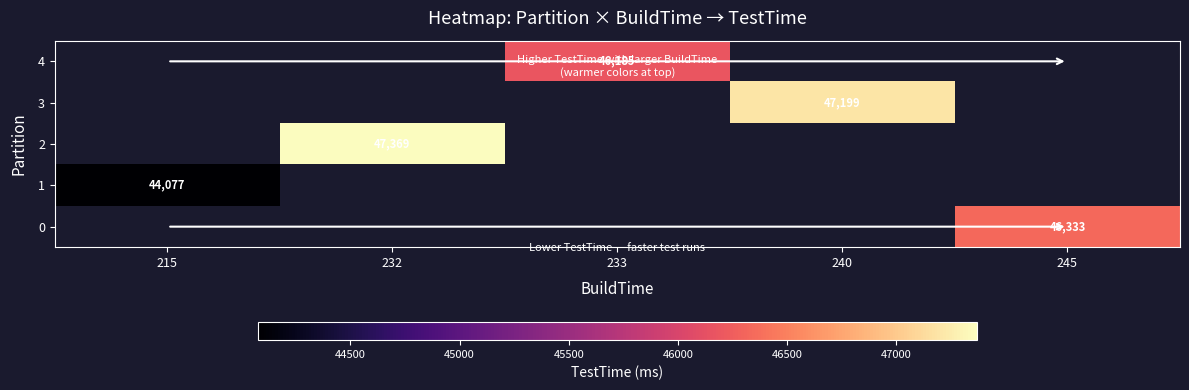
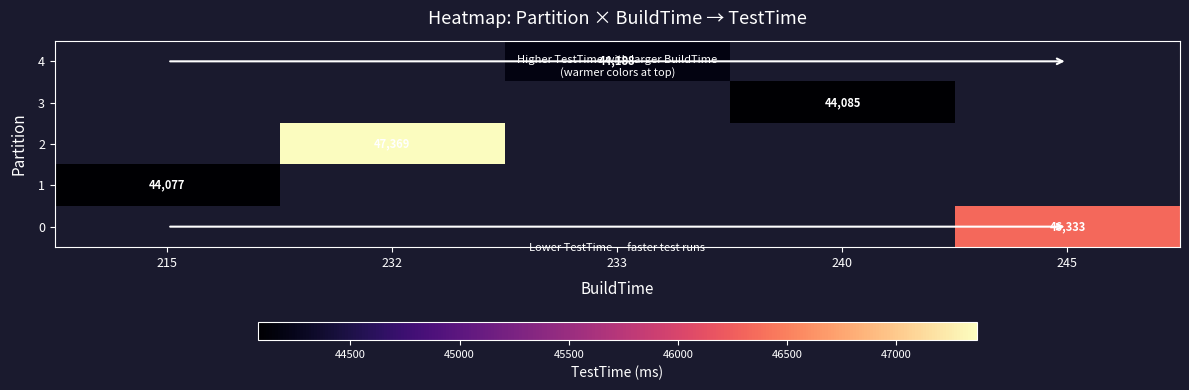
4, 233: 46,185 -> 44,188
3, 240: 47,199 -> 44,085
